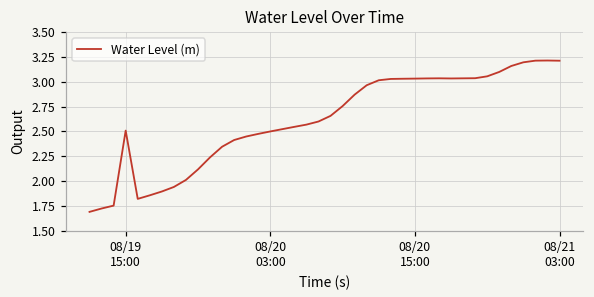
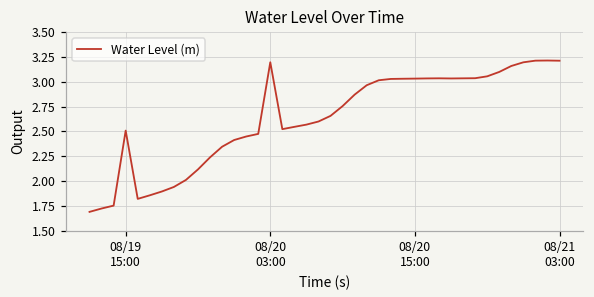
08/20 03:00: 2.5 -> 3.2
